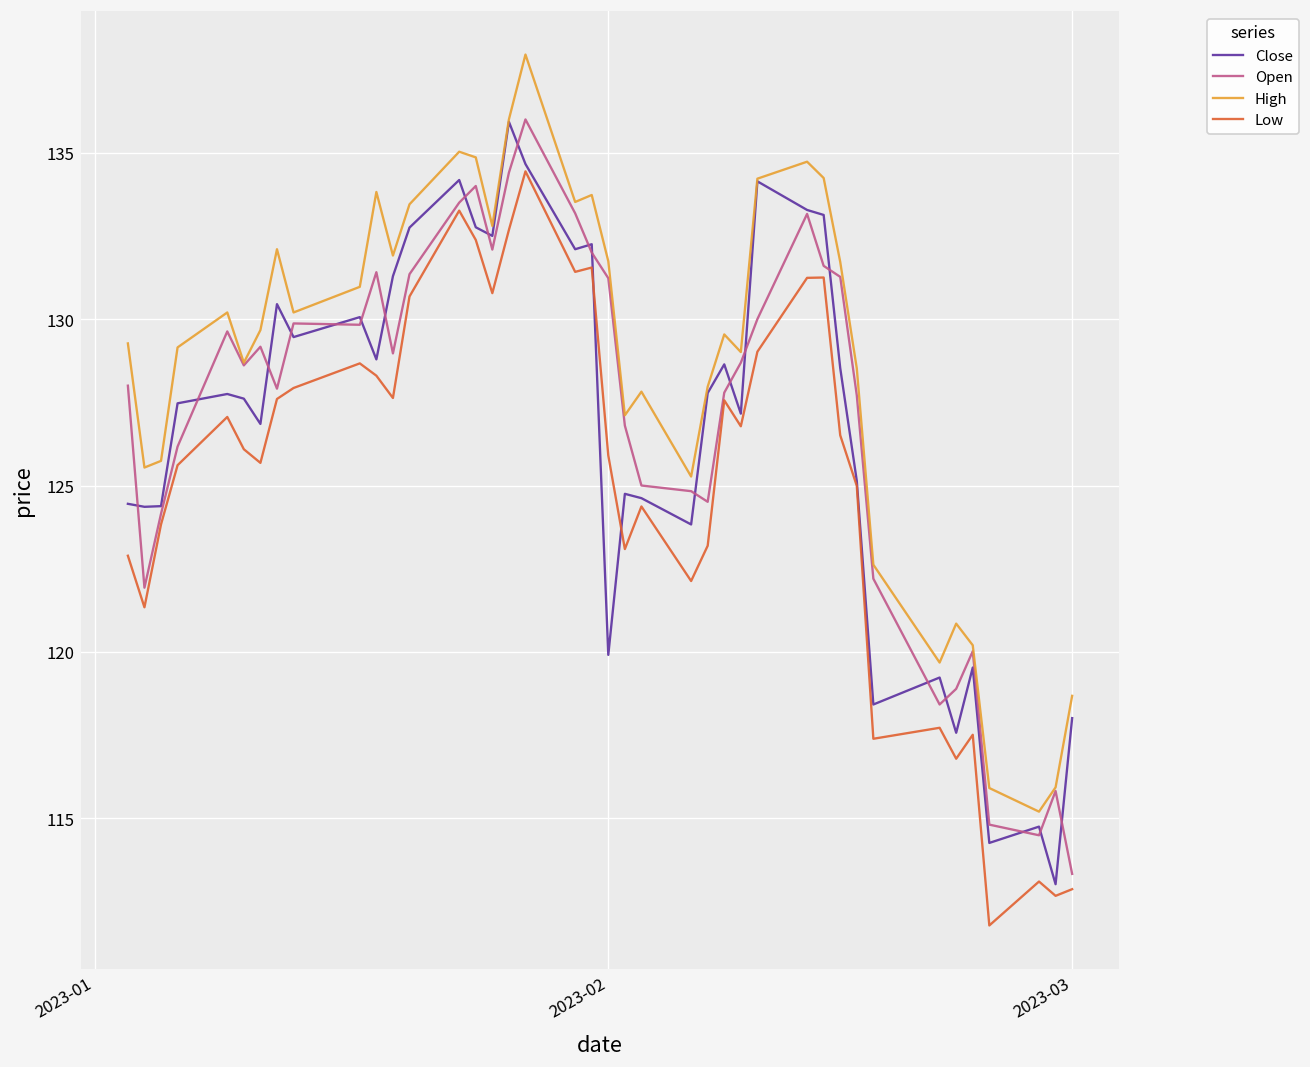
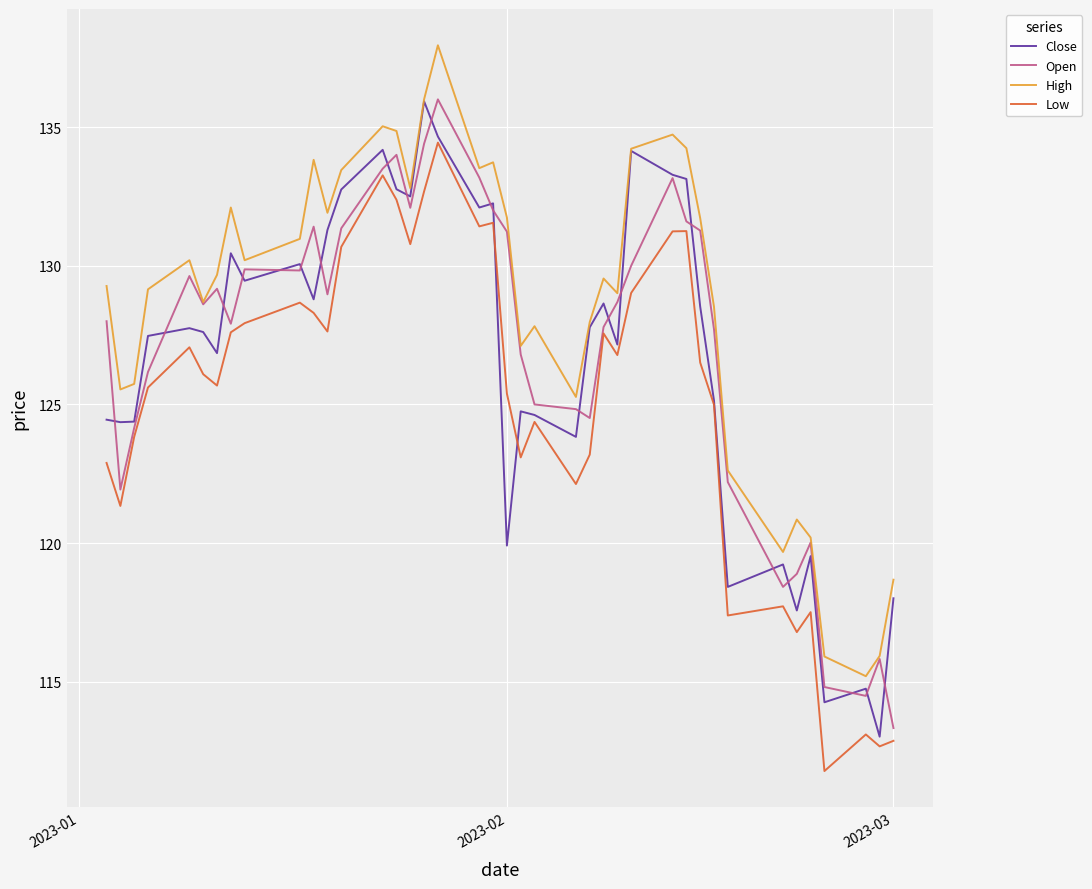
Low, 2023-02: 125.9 -> 125.4
